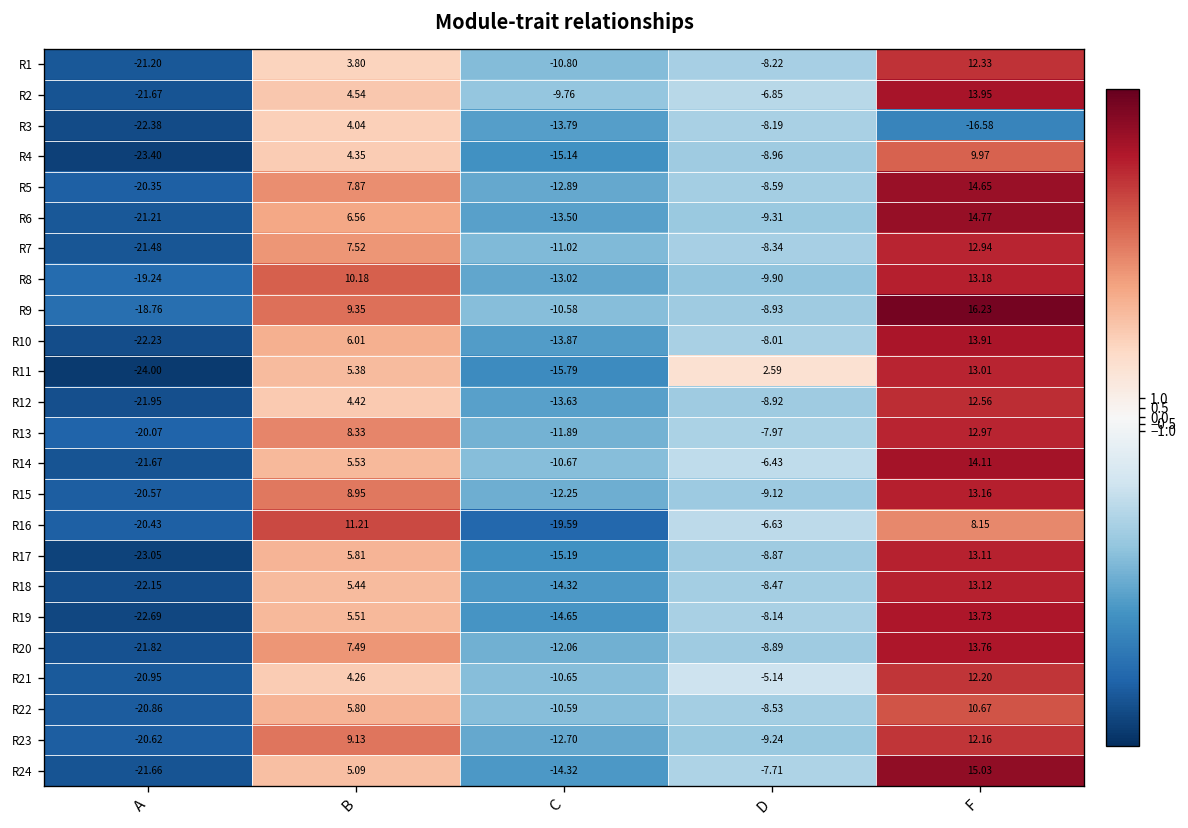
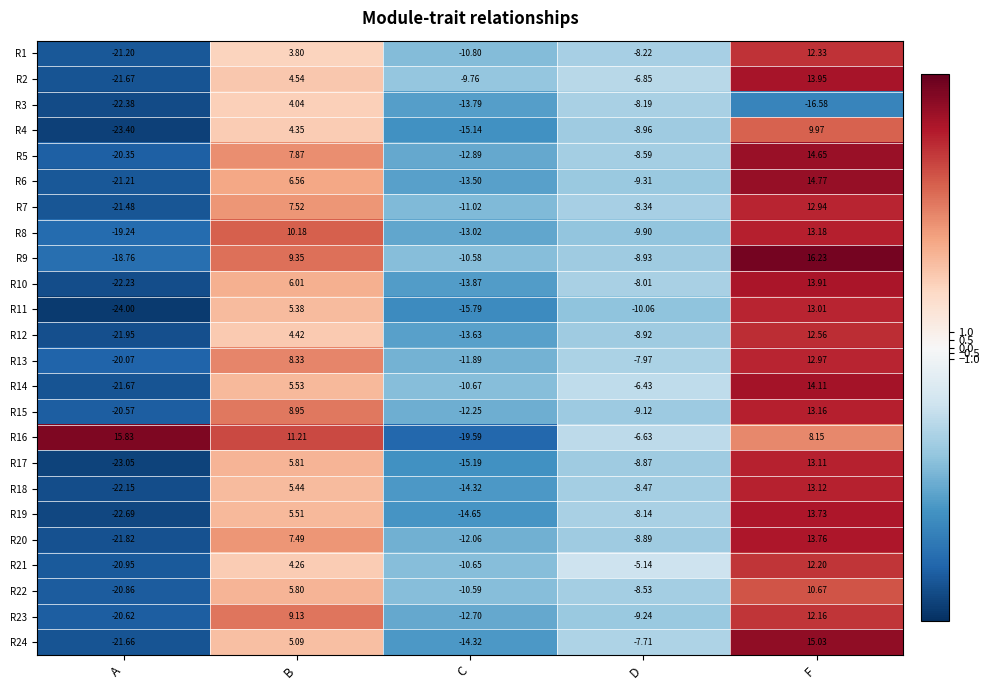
R11, D: 2.59 -> -10.06
R16, A: -20.43 -> 15.83
